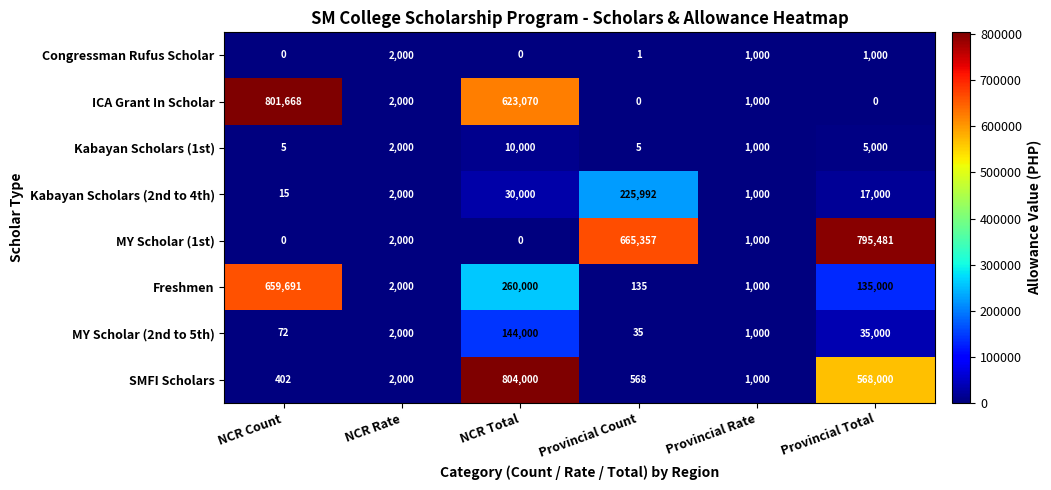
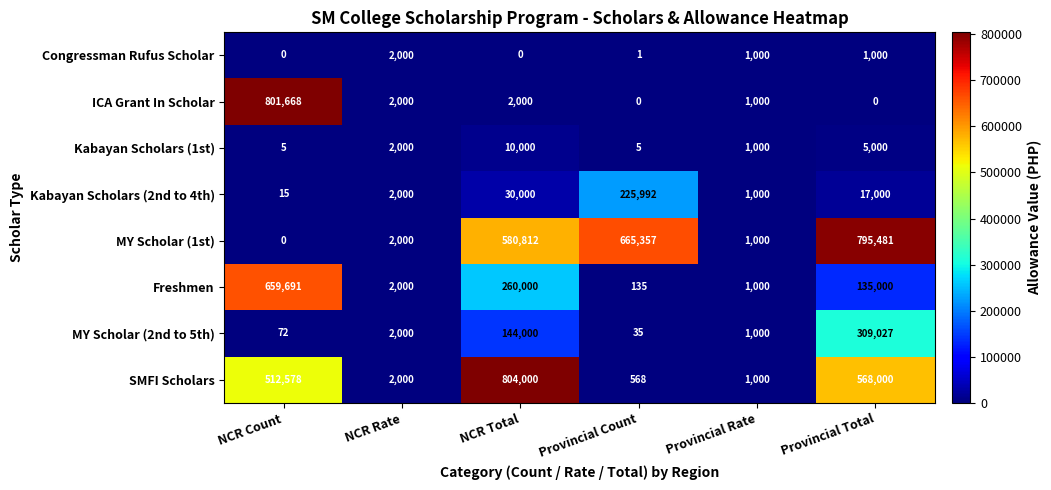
ICA Grant In Scholar, NCR Total: 623,070 -> 2,000
MY Scholar (1st), NCR Total: 0 -> 580,812
MY Scholar (2nd to 5th), Provincial Total: 35,000 -> 309,027
SMFI Scholars, NCR Count: 402 -> 512,578
